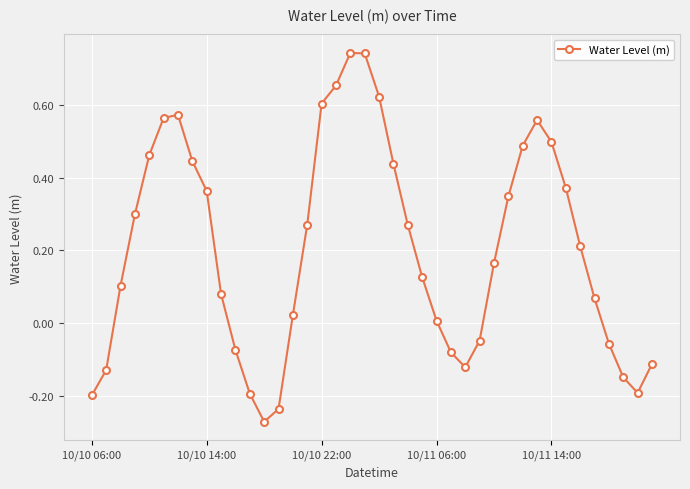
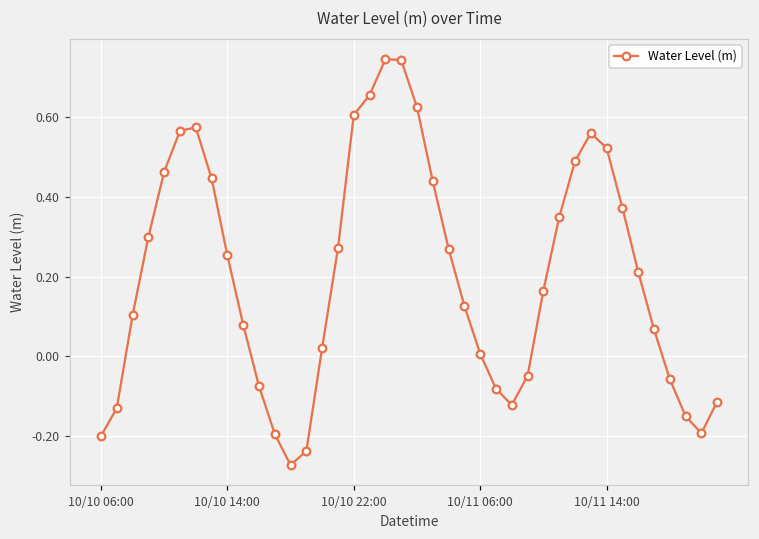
10/10 14:00: 0.36 -> 0.25
10/11 14:00: 0.50 -> 0.52
